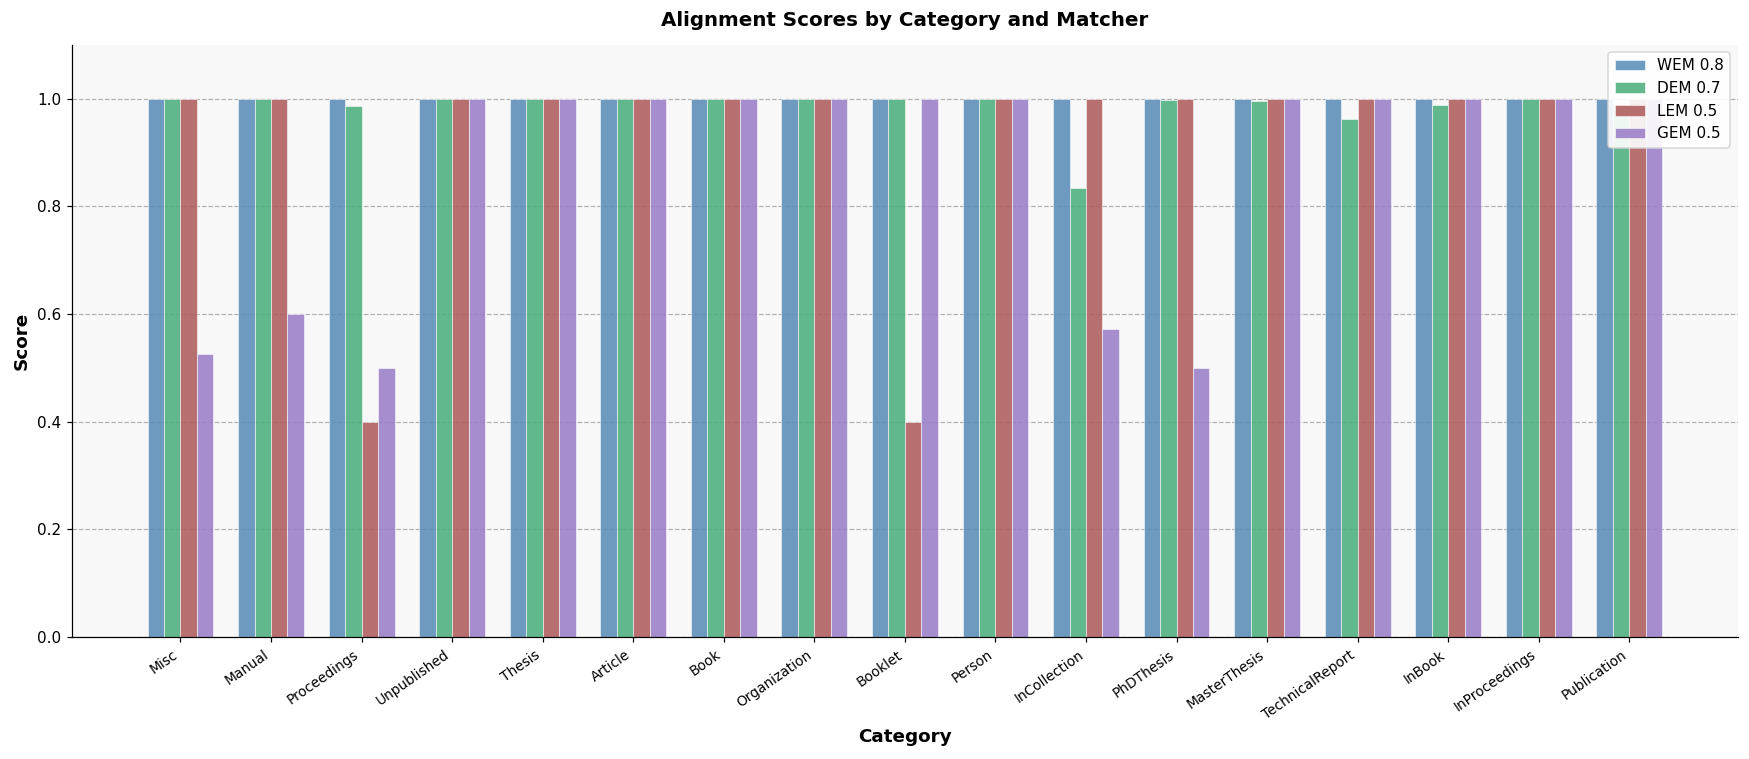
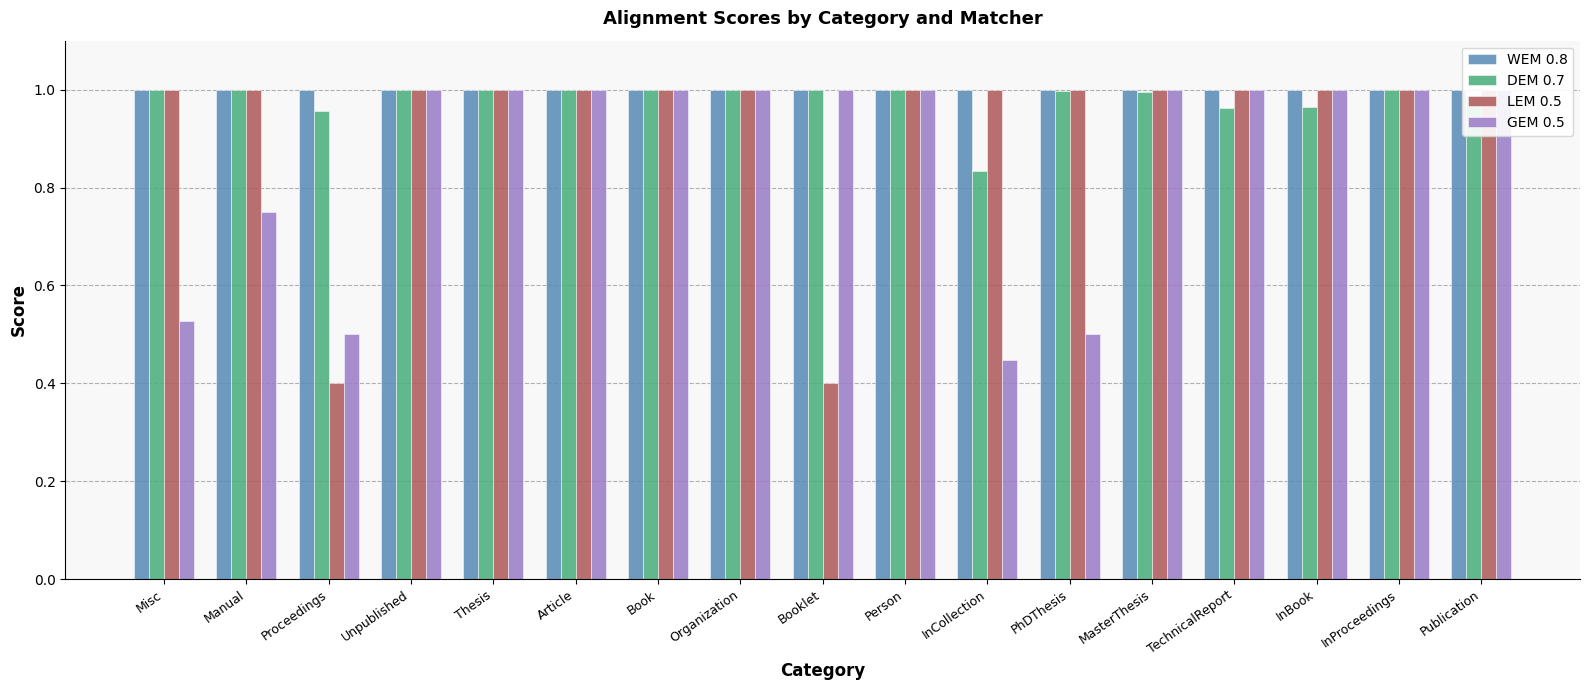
GEM 0.5, Manual: 0.60 -> 0.75
DEM 0.7, Proceedings: 0.99 -> 0.96
GEM 0.5, InCollection: 0.57 -> 0.45
DEM 0.7, InBook: 0.99 -> 0.96
